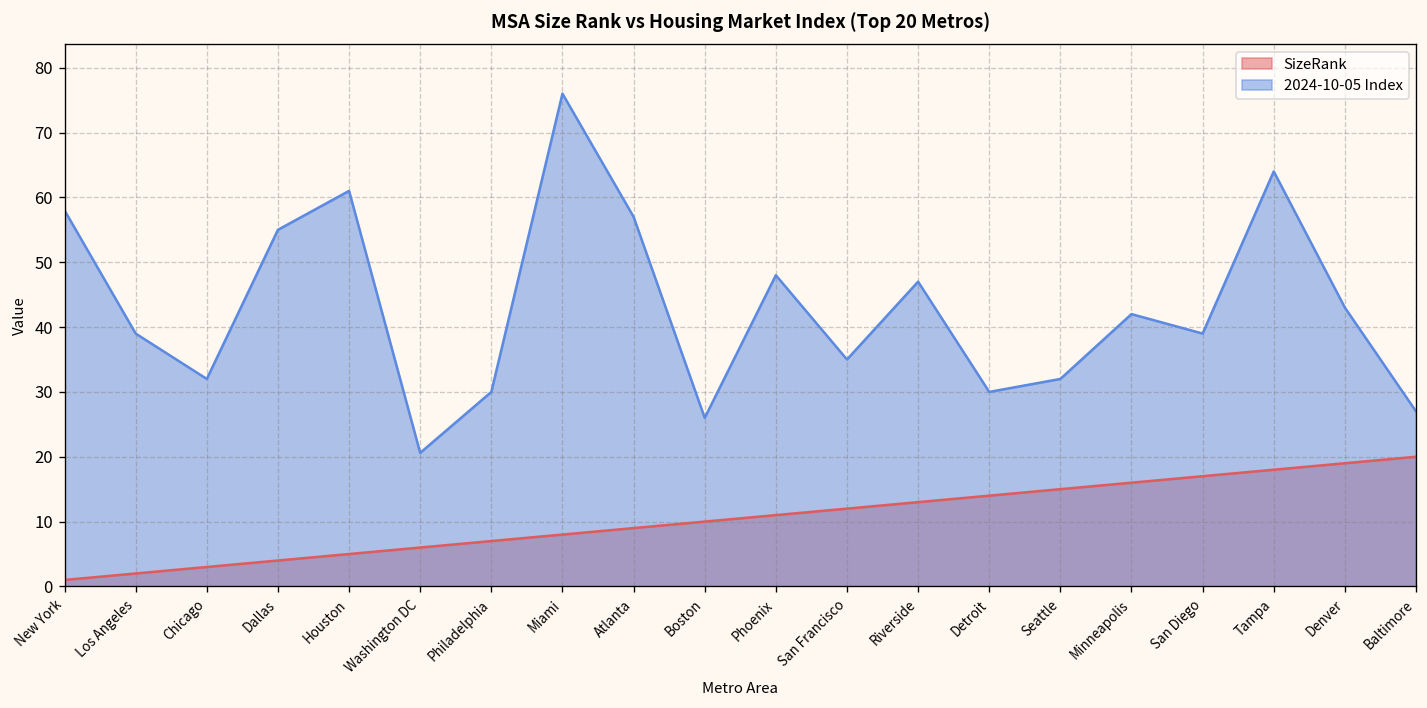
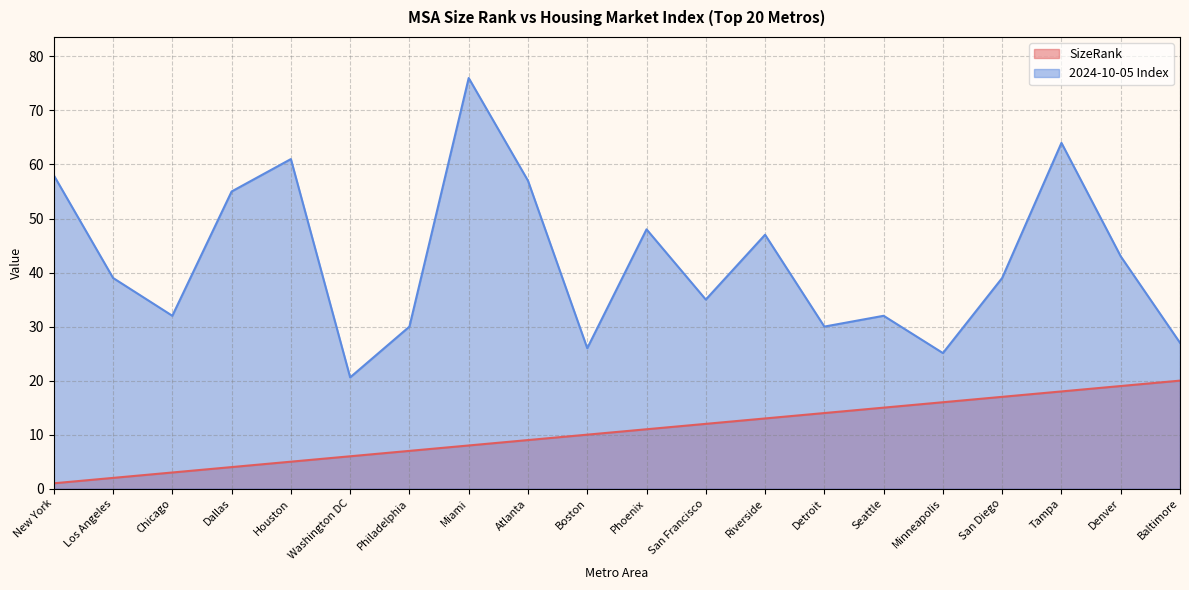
2024-10-05 Index, Minneapolis: 42 -> 25
